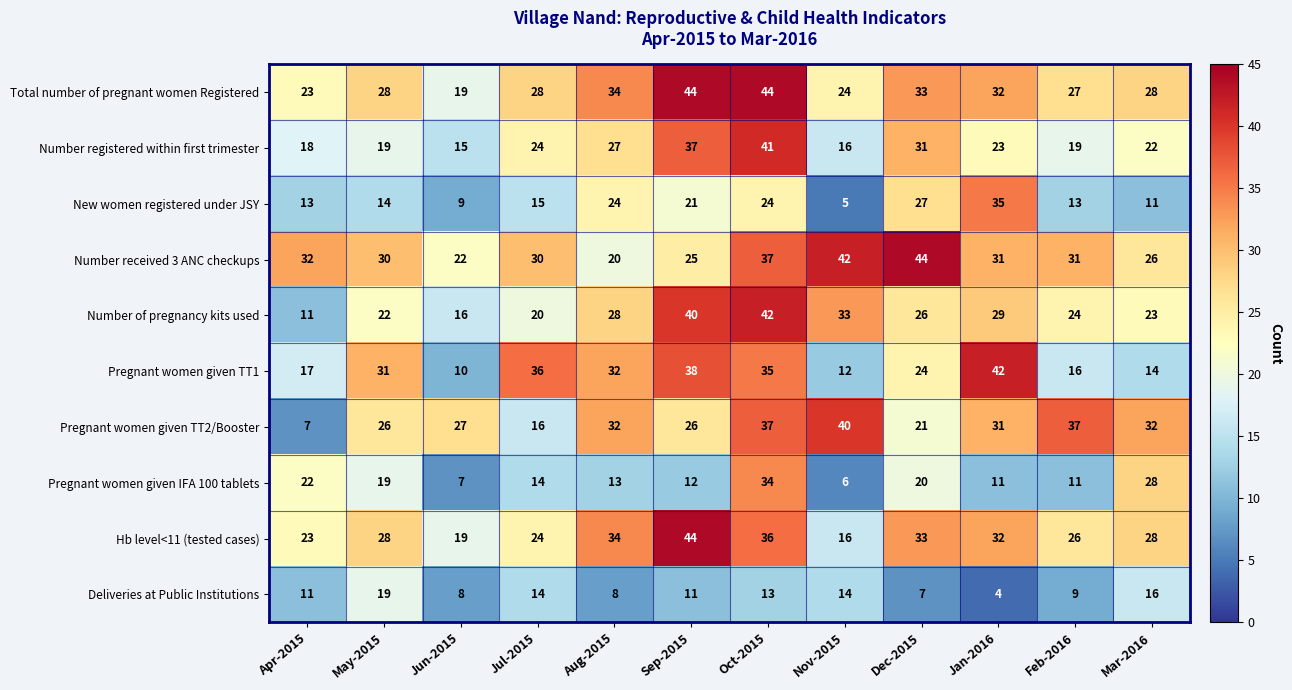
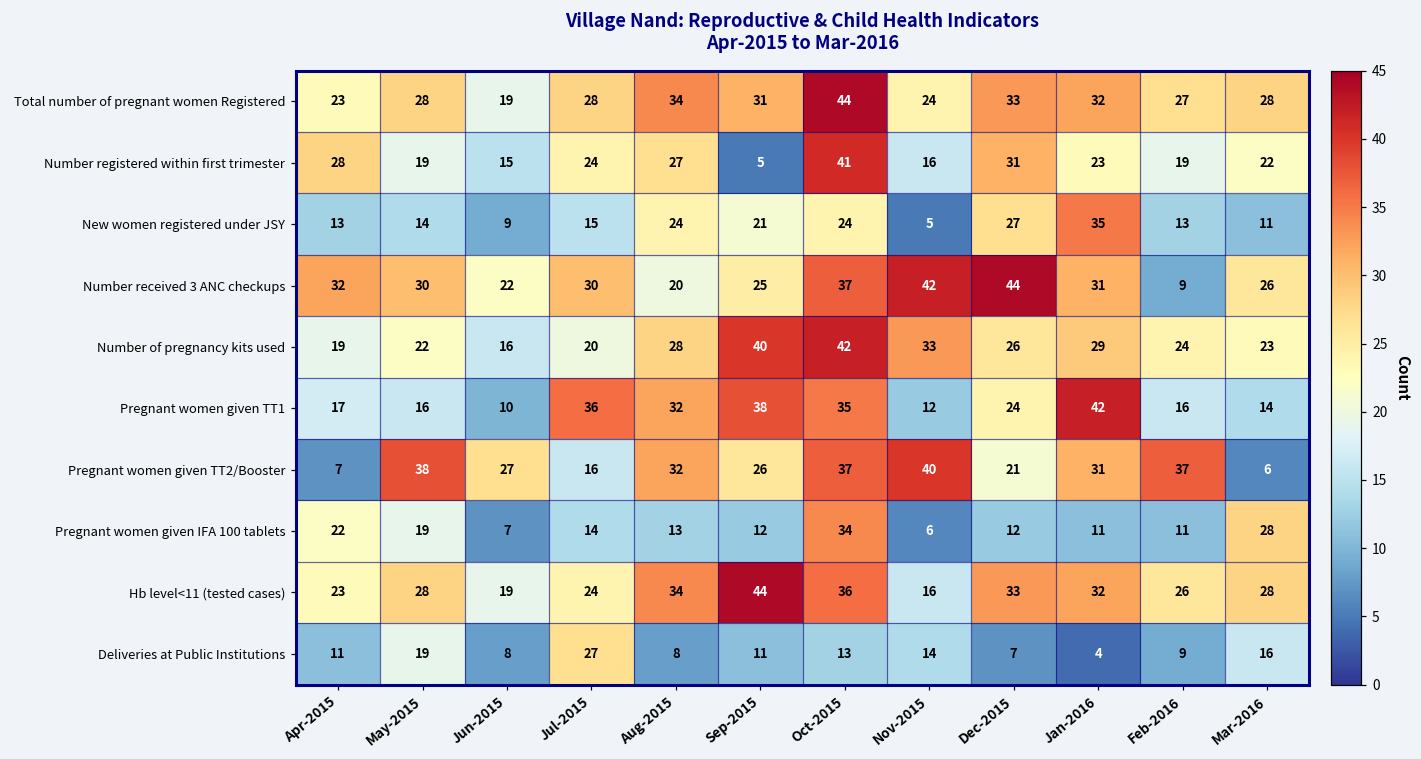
Total number of pregnant women Registered, Sep-2015: 44 -> 31
Number registered within first trimester, Apr-2015: 18 -> 28
Number registered within first trimester, Sep-2015: 37 -> 5
Number received 3 ANC checkups, Feb-2016: 31 -> 9
Number of pregnancy kits used, Apr-2015: 11 -> 19
Pregnant women given TT1, May-2015: 31 -> 16
Pregnant women given TT2/Booster, May-2015: 26 -> 38
Pregnant women given TT2/Booster, Mar-2016: 32 -> 6
Pregnant women given IFA 100 tablets, Dec-2015: 20 -> 12
Deliveries at Public Institutions, Jul-2015: 14 -> 27
